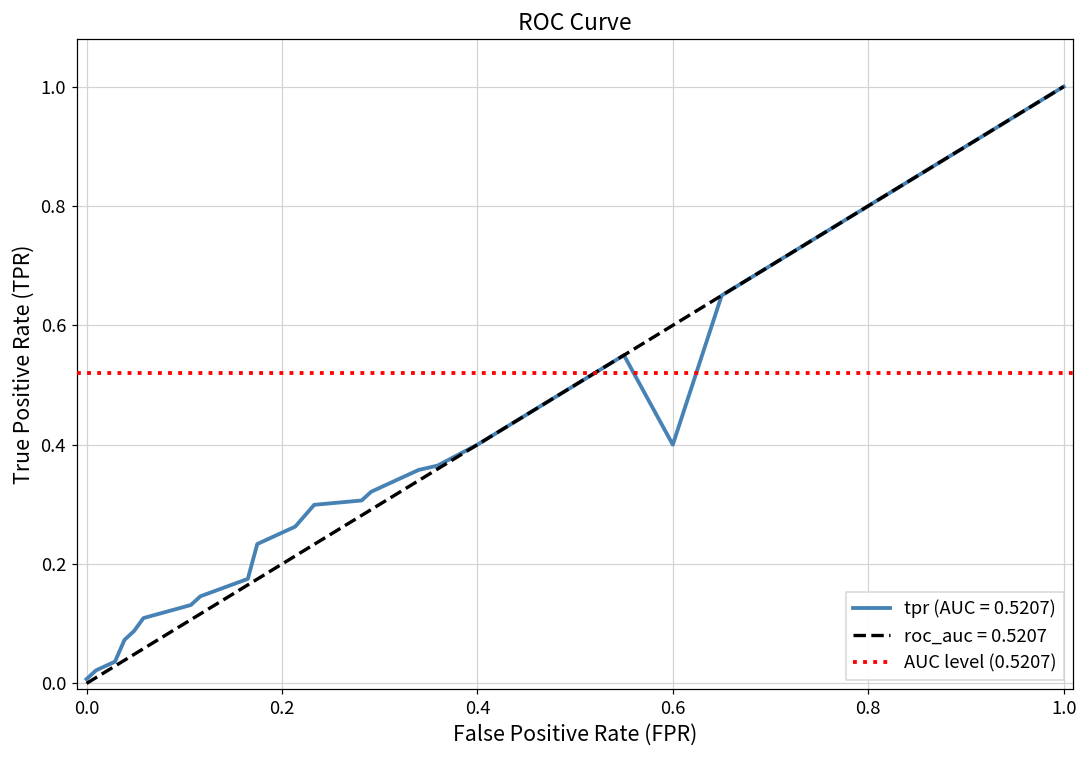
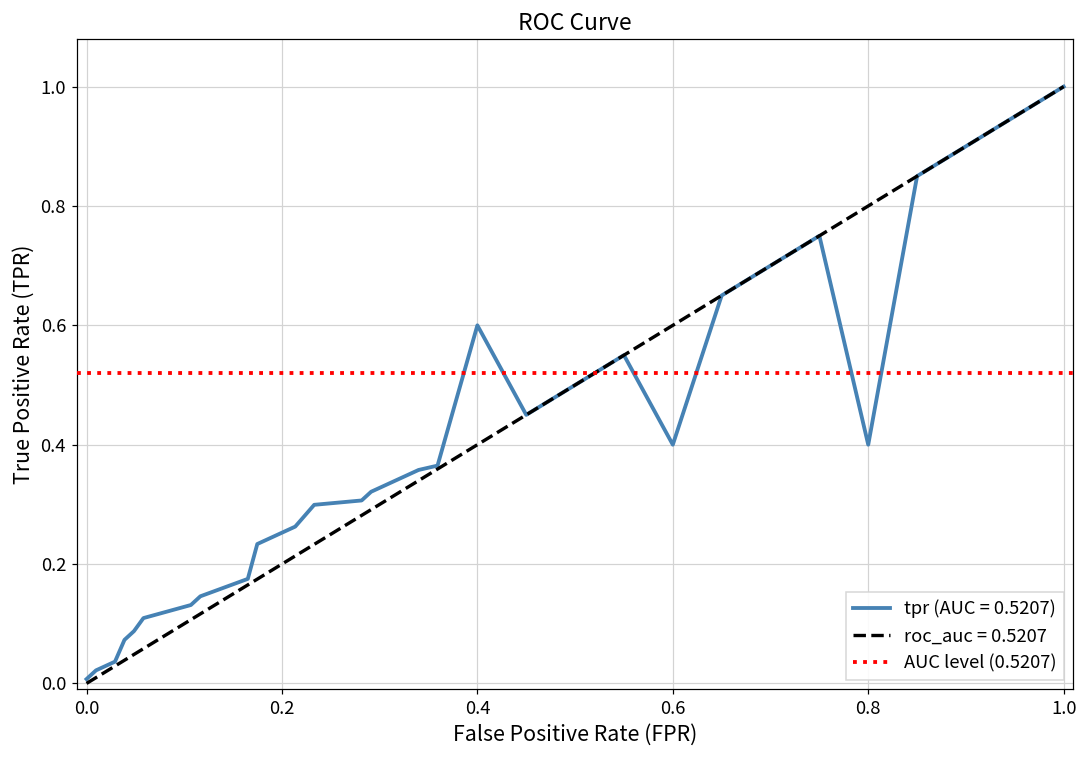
tpr (AUC = 0.5207), 0.4: 0.4 -> 0.6
tpr (AUC = 0.5207), 0.8: 0.8 -> 0.4
